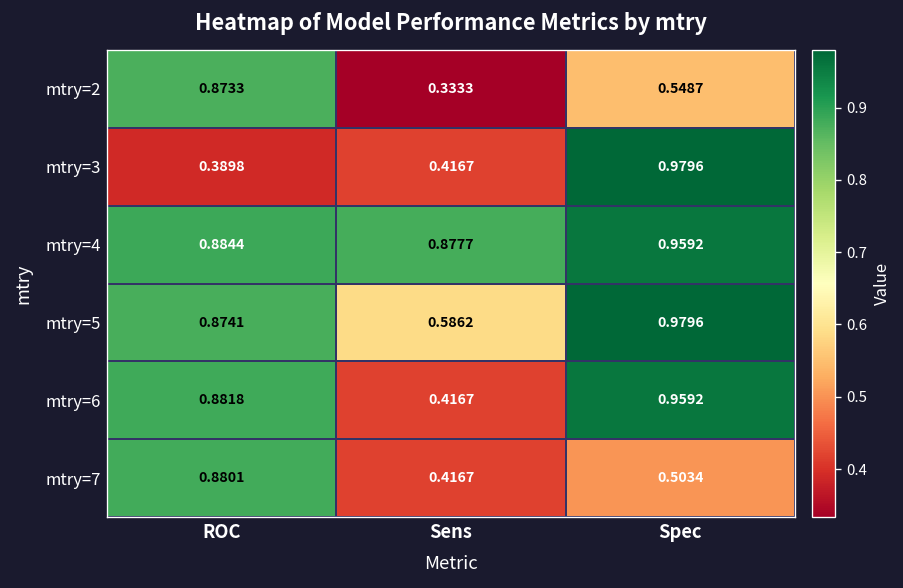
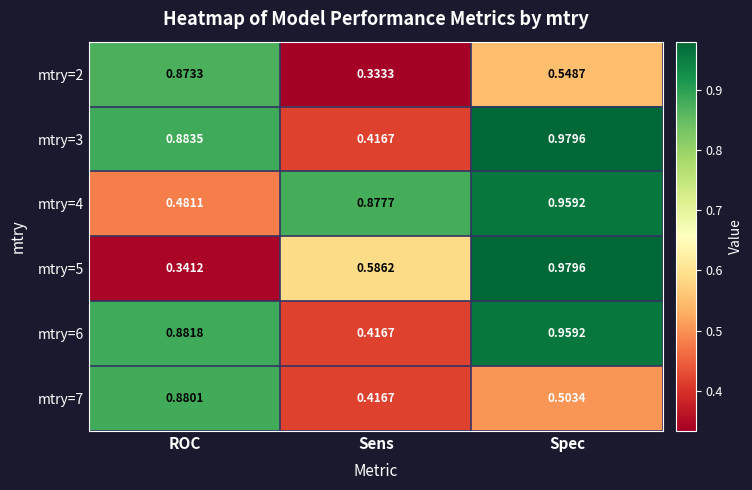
mtry=3, ROC: 0.3898 -> 0.8835
mtry=4, ROC: 0.8844 -> 0.4811
mtry=5, ROC: 0.8741 -> 0.3412
